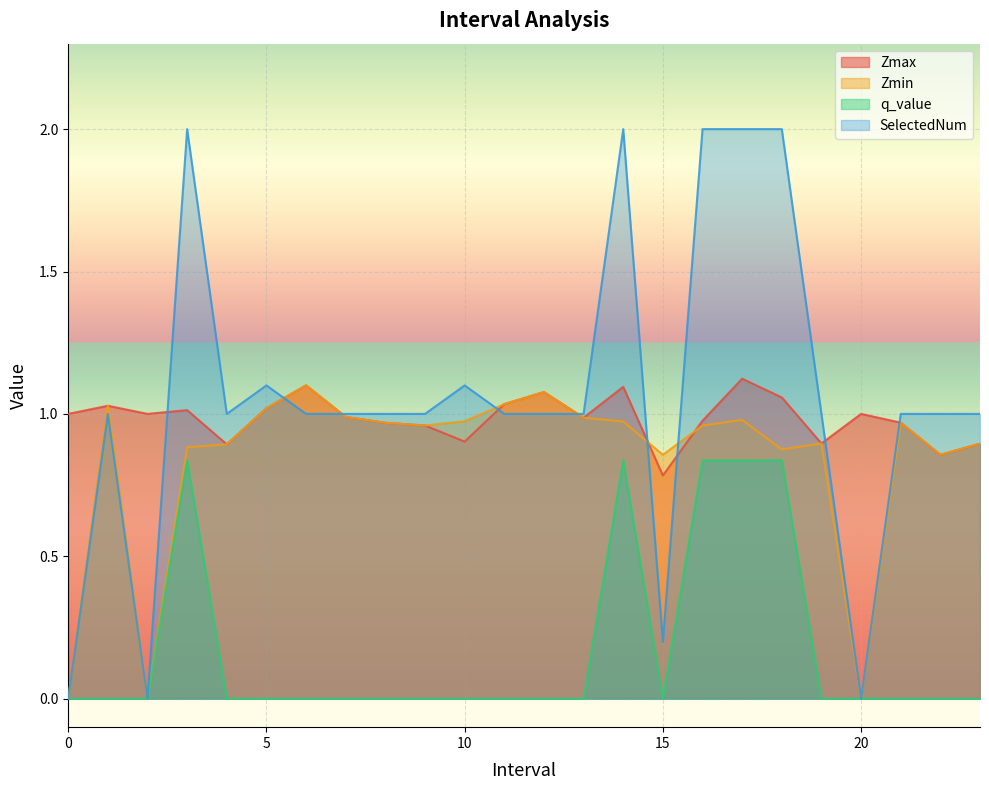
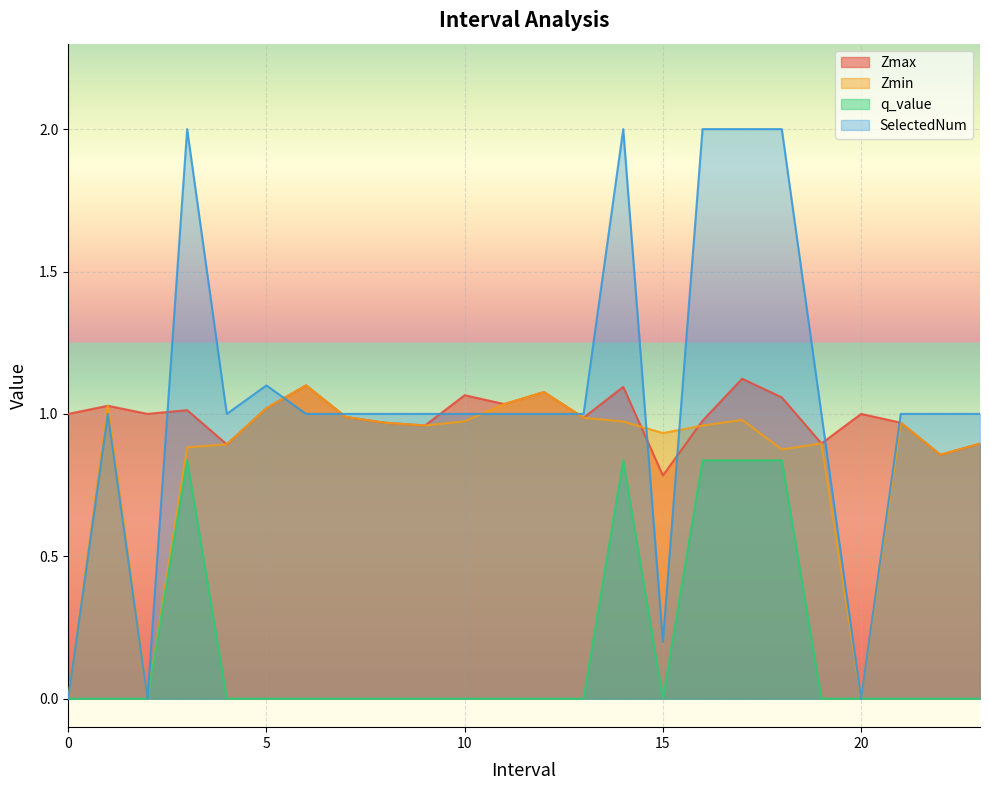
Zmax, 10: 0.90 -> 1.07
SelectedNum, 10: 1.1 -> 1.0
Zmin, 15: 0.86 -> 0.93
